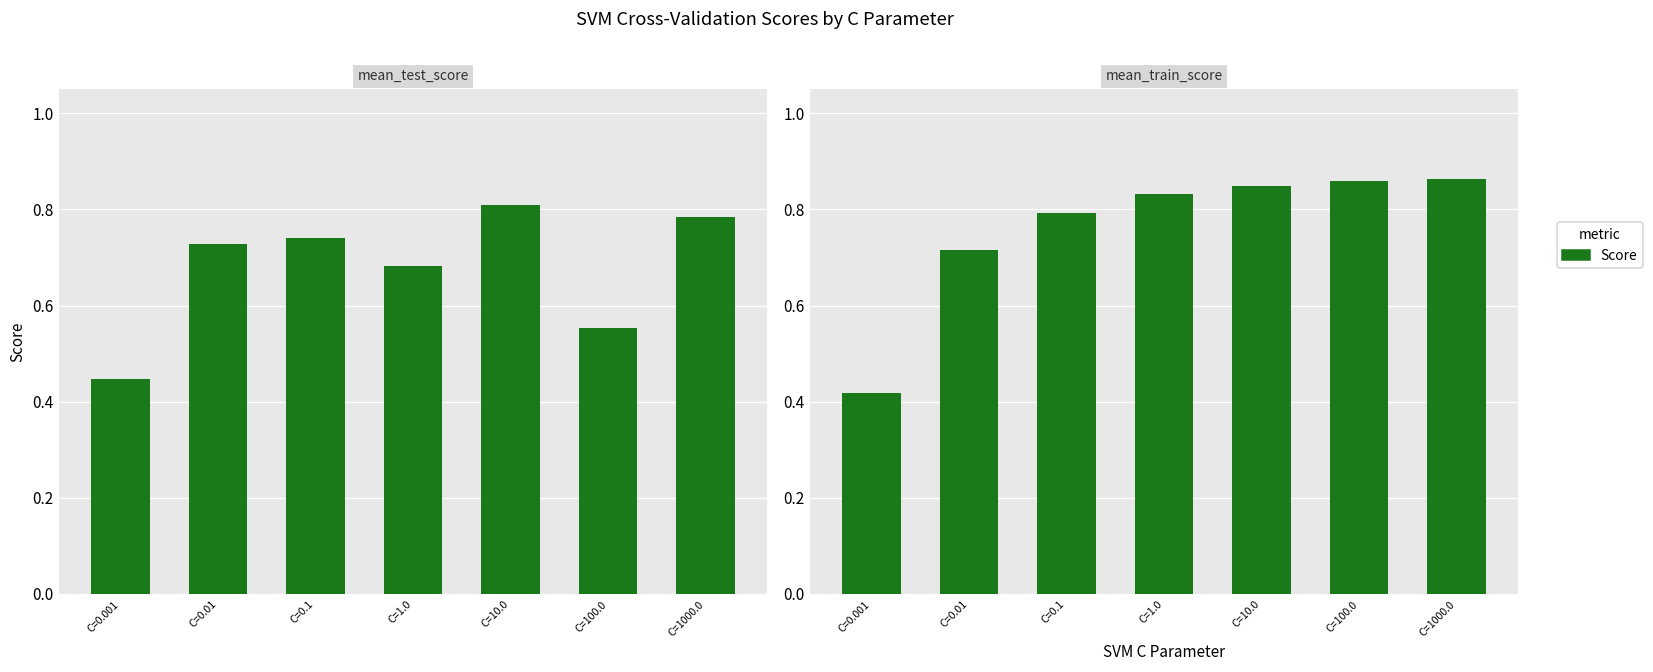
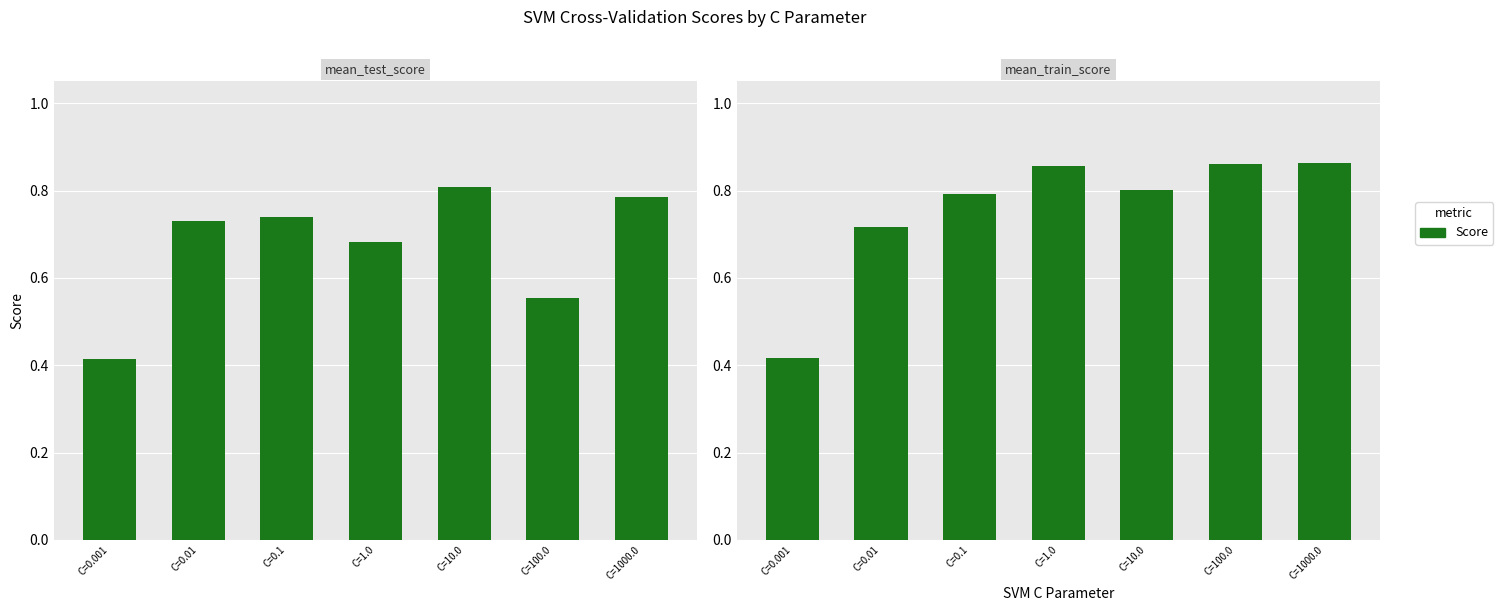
mean_test_score, C=0.001: 0.45 -> 0.41
mean_train_score, C=1.0: 0.83 -> 0.86
mean_train_score, C=10.0: 0.85 -> 0.80
